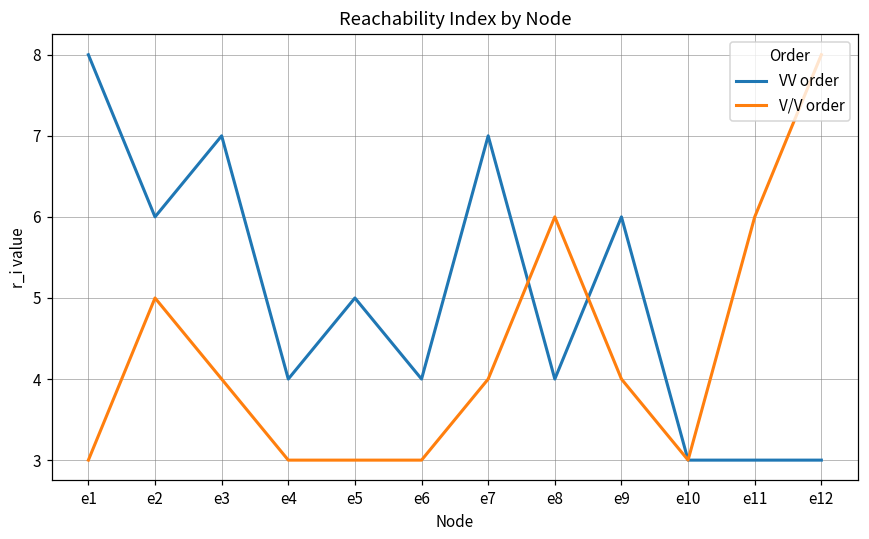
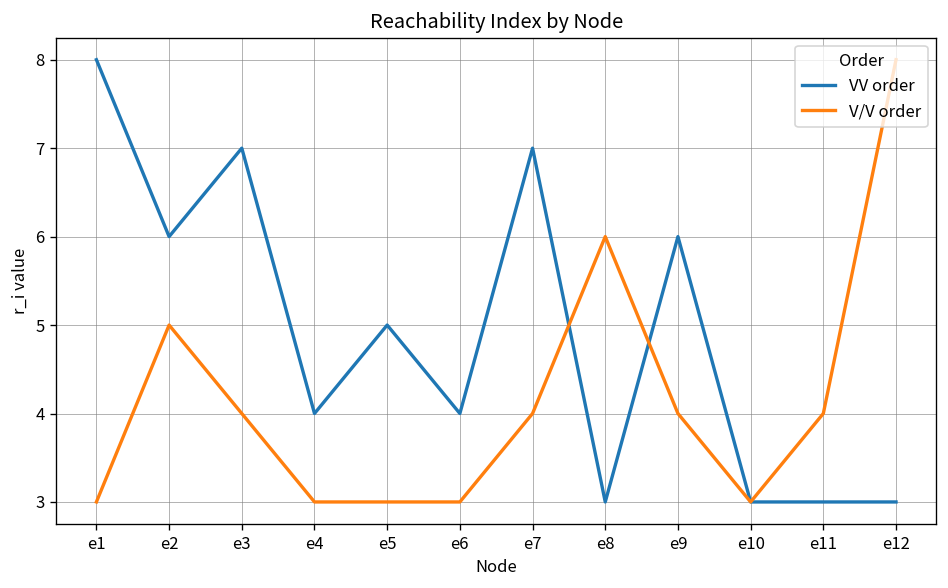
VV order, e8: 4 -> 3
V/V order, e11: 6 -> 4
